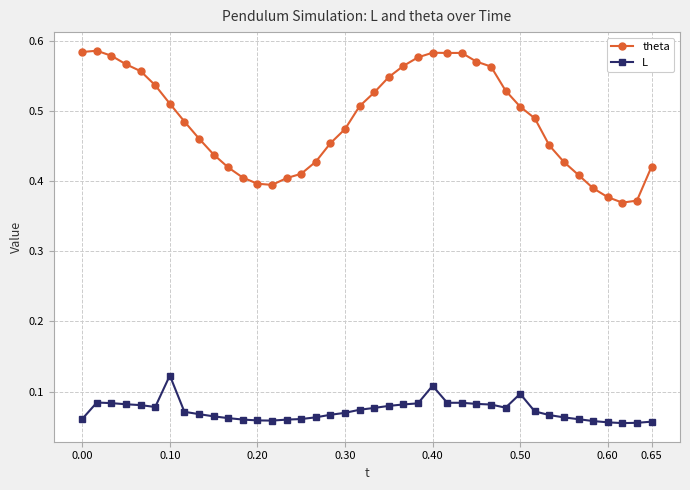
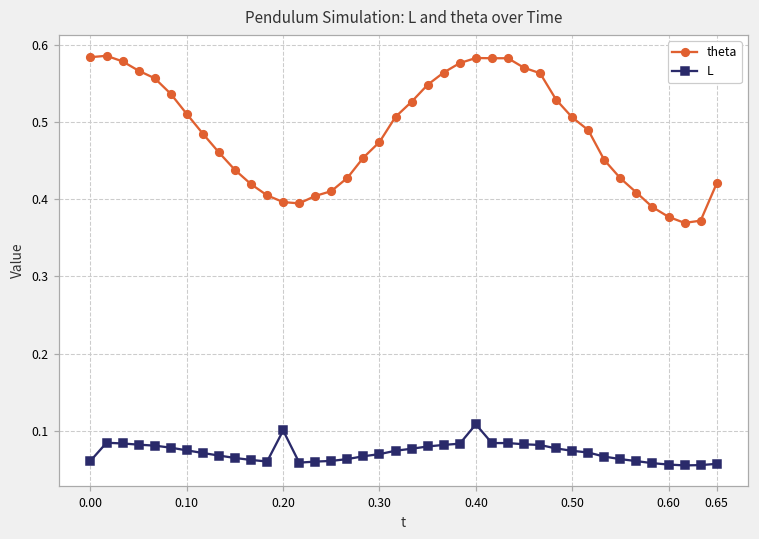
L, 0.10: 0.12 -> 0.07
L, 0.20: 0.06 -> 0.10
L, 0.50: 0.10 -> 0.07
